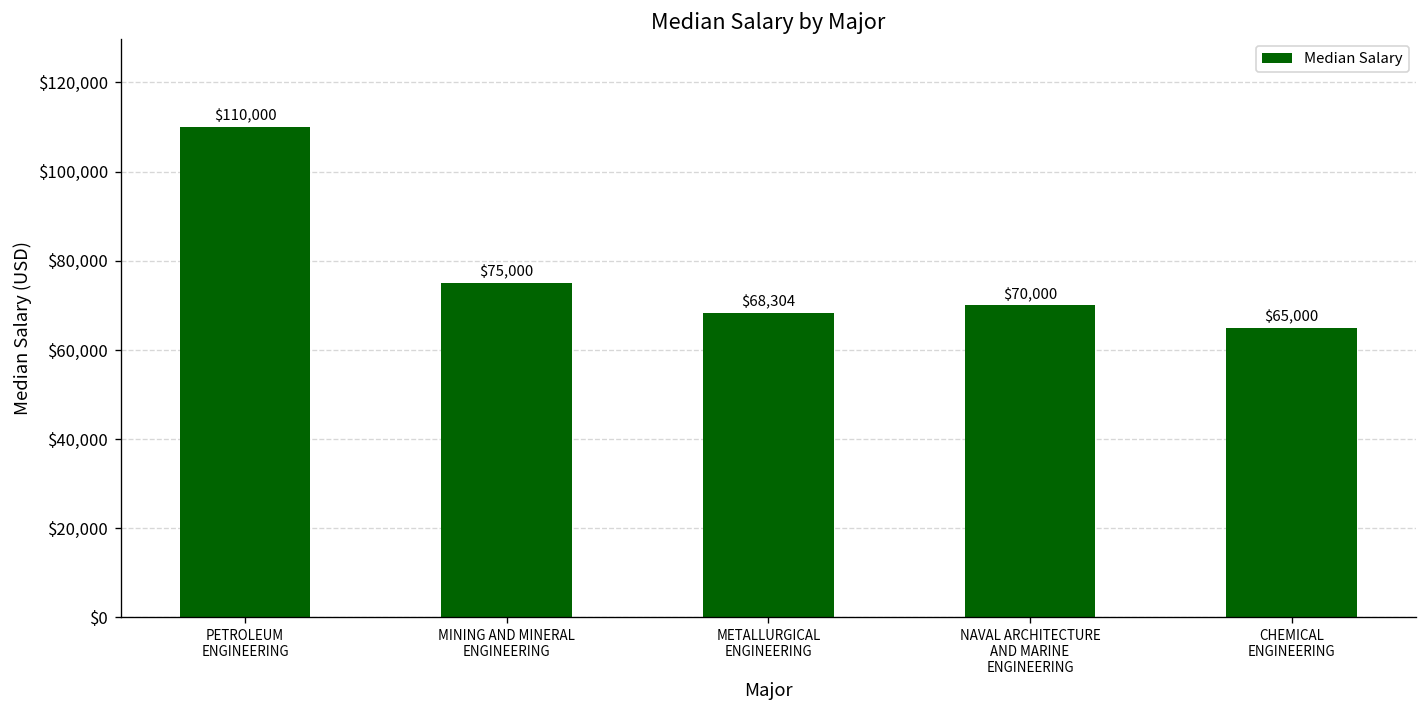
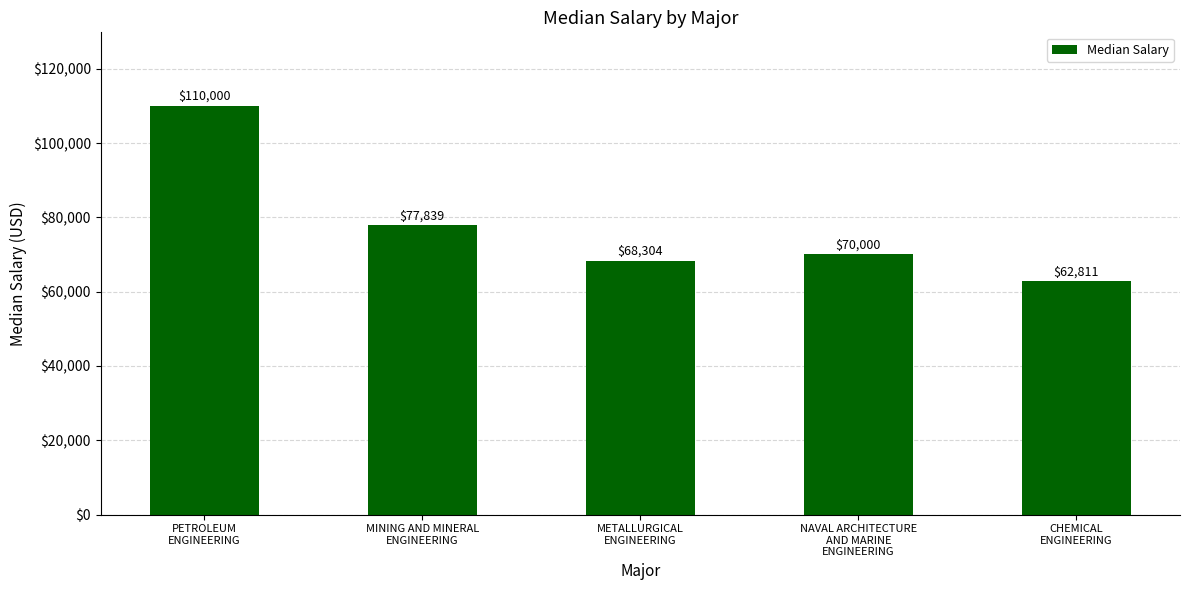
MINING AND MINERAL ENGINEERING: $75,000 -> $77,839
CHEMICAL ENGINEERING: $65,000 -> $62,811
